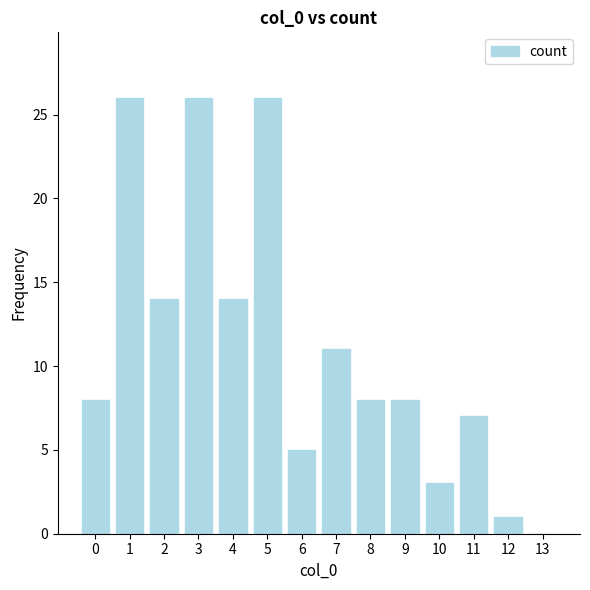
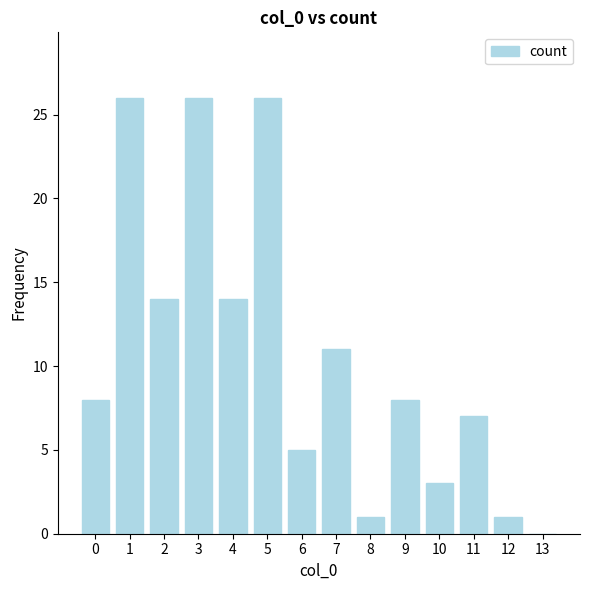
8: 8 -> 1
